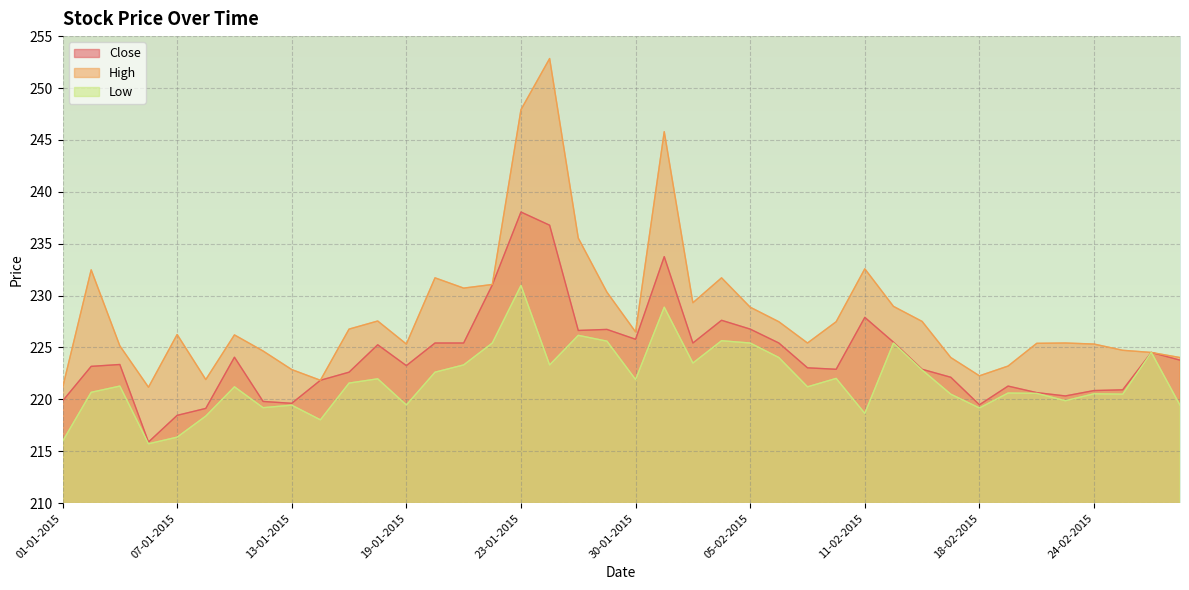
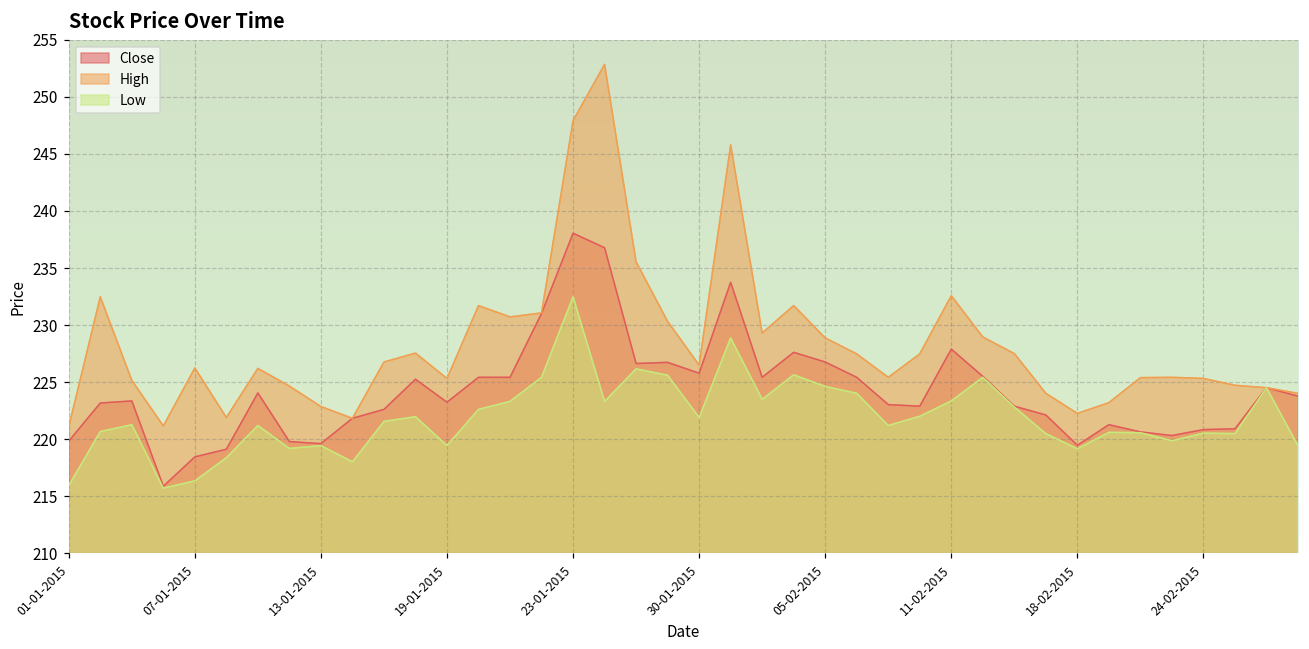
Low, 23-01-2015: 231.0 -> 232.5
Low, 05-02-2015: 225.4 -> 224.6
Low, 11-02-2015: 218.7 -> 223.4
